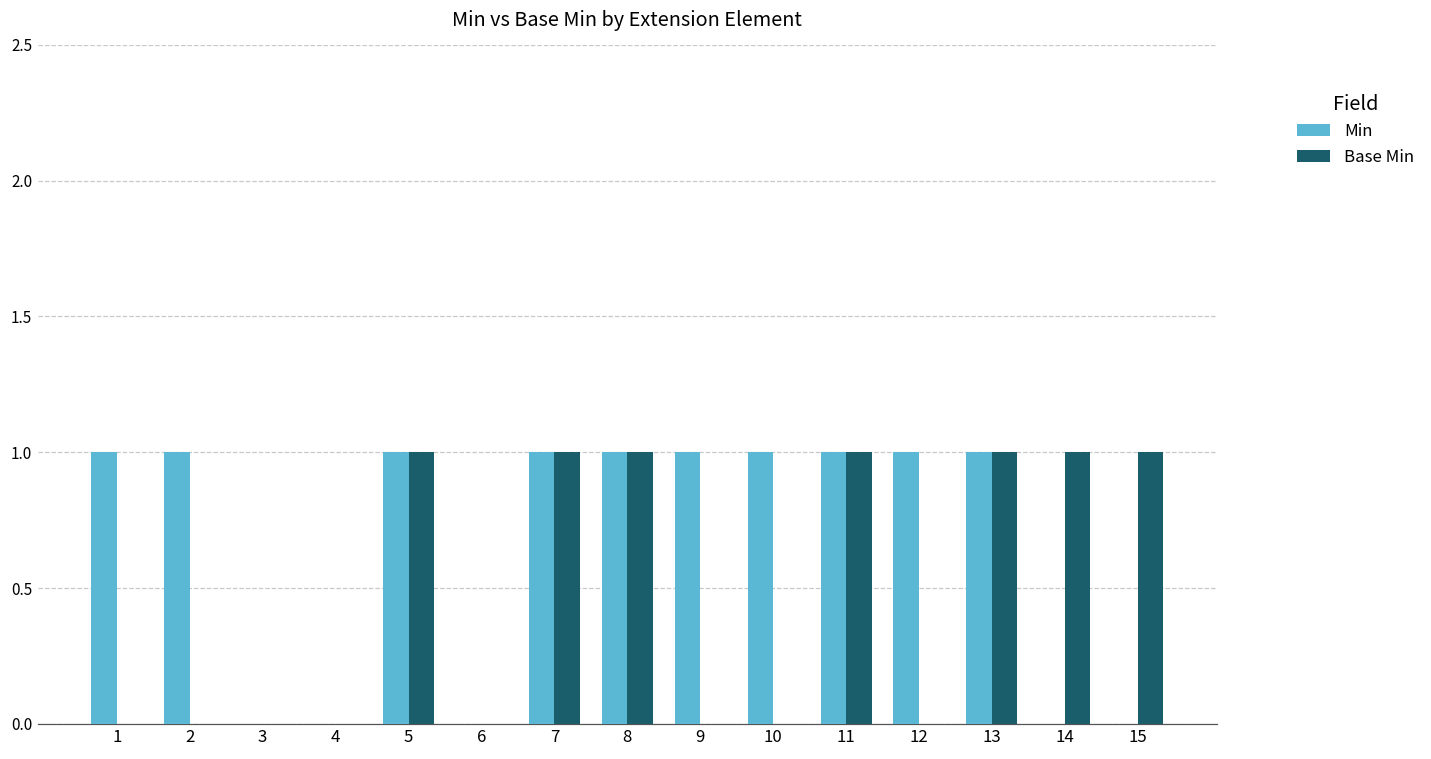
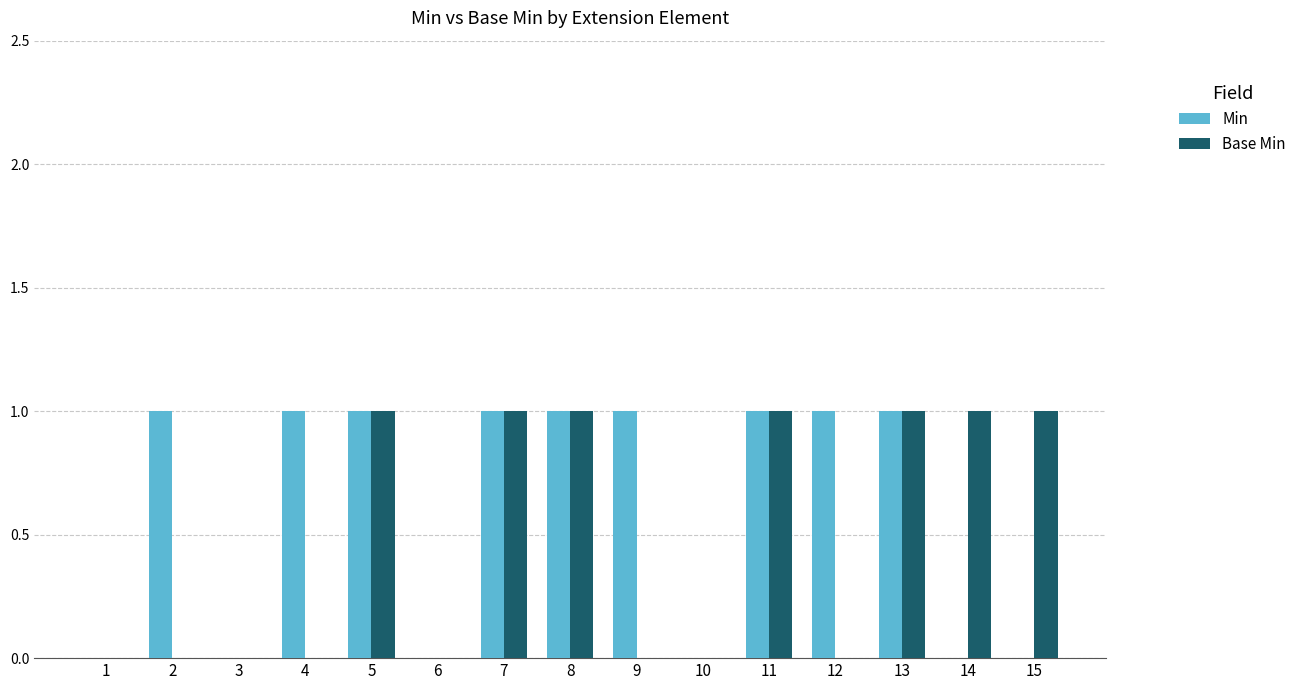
Min, 1: 1 -> 0
Min, 4: 0 -> 1
Min, 10: 1 -> 0
